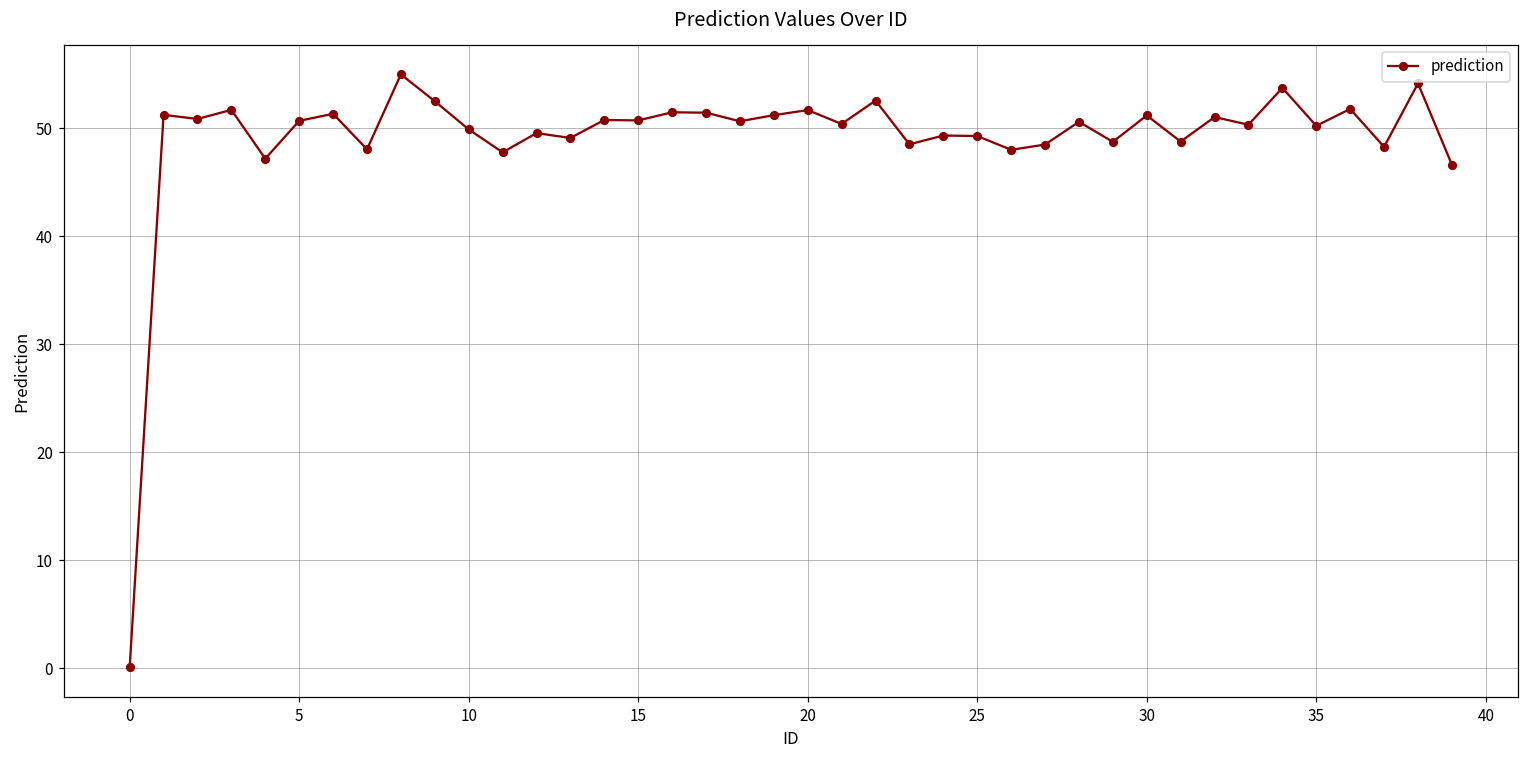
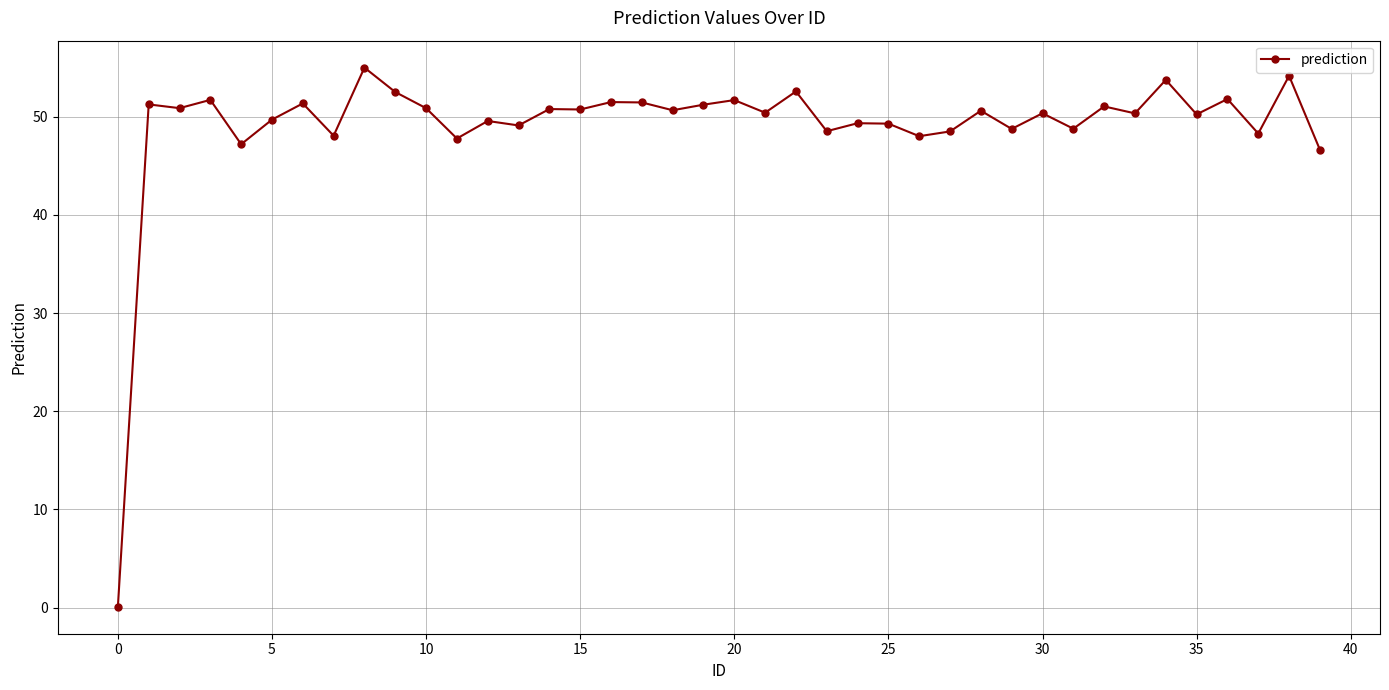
5: 51 -> 50
10: 50 -> 51
30: 51 -> 50
